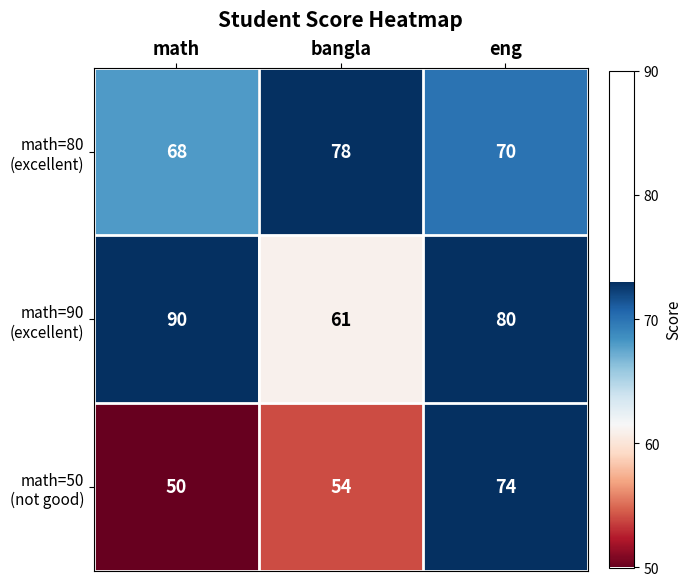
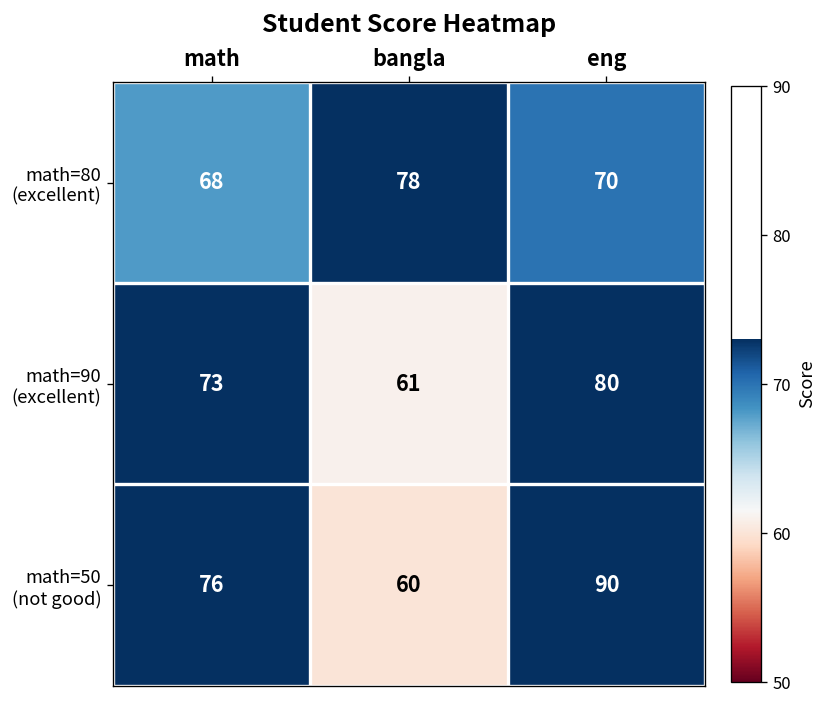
math=90 (excellent), math: 90 -> 73
math=50 (not good), math: 50 -> 76
math=50 (not good), bangla: 54 -> 60
math=50 (not good), eng: 74 -> 90
